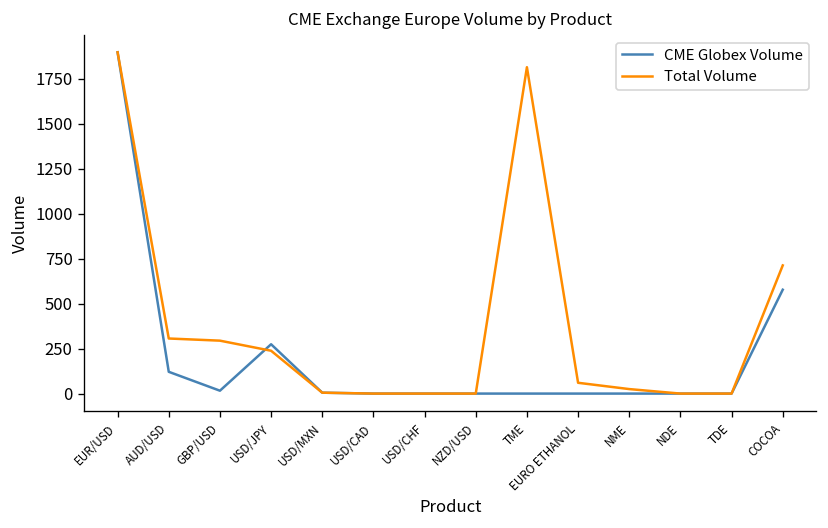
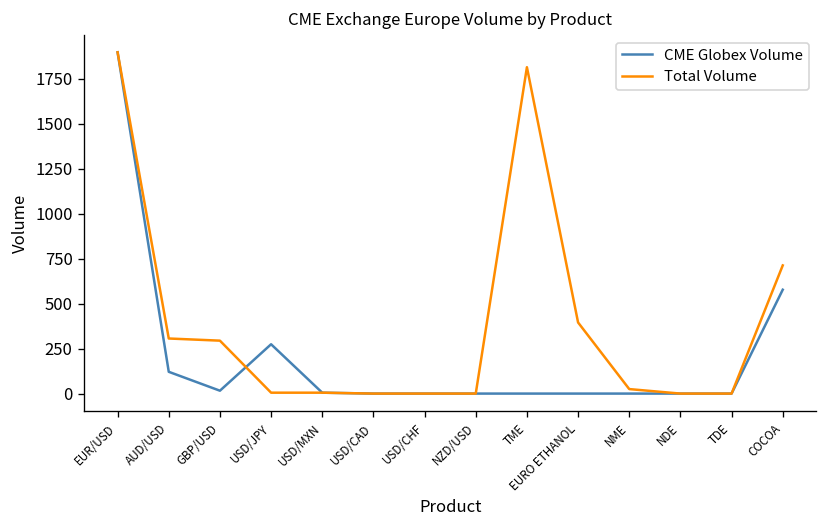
Total Volume, USD/JPY: 240 -> 10
Total Volume, EURO ETHANOL: 60 -> 400
